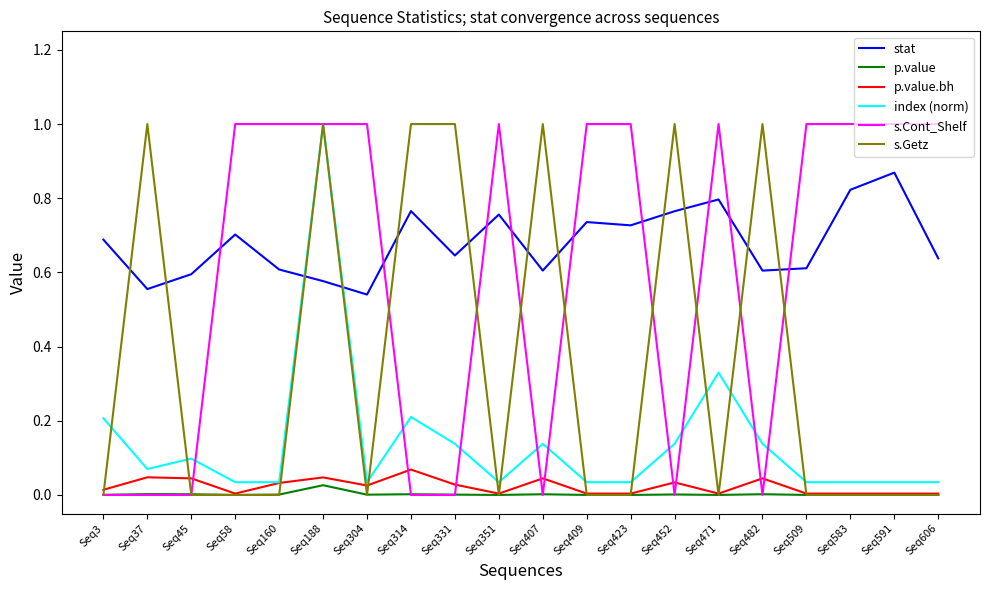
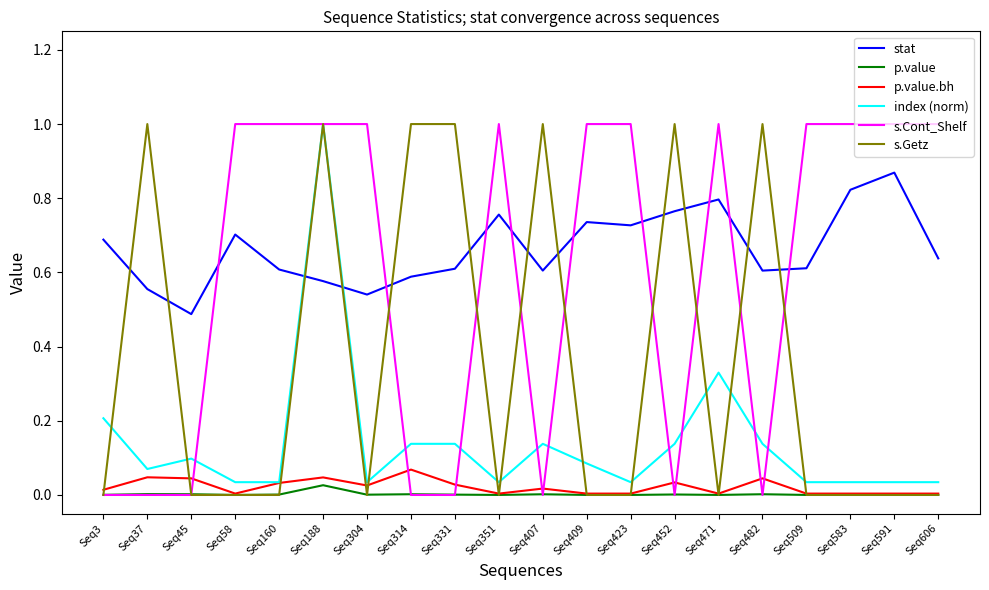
stat, Seq45: 0.60 -> 0.49
stat, Seq314: 0.77 -> 0.59
index (norm), Seq314: 0.21 -> 0.14
stat, Seq331: 0.65 -> 0.61
p.value.bh, Seq407: 0.04 -> 0.02
index (norm), Seq409: 0.03 -> 0.09
